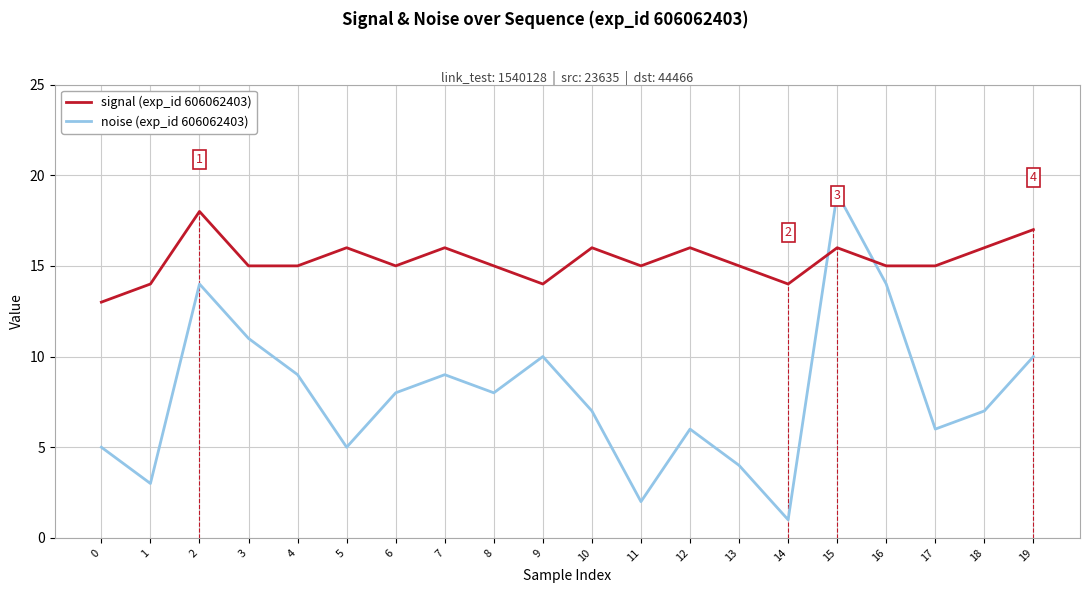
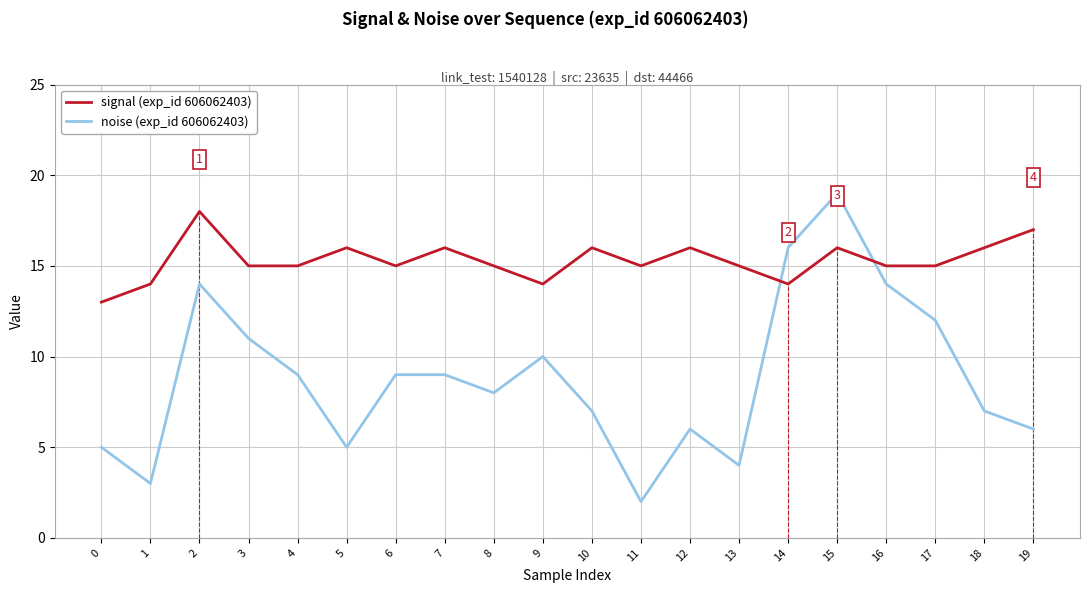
noise (exp_id 606062403), 6: 8 -> 9
noise (exp_id 606062403), 14: 1 -> 16
noise (exp_id 606062403), 17: 6 -> 12
noise (exp_id 606062403), 19: 10 -> 6
